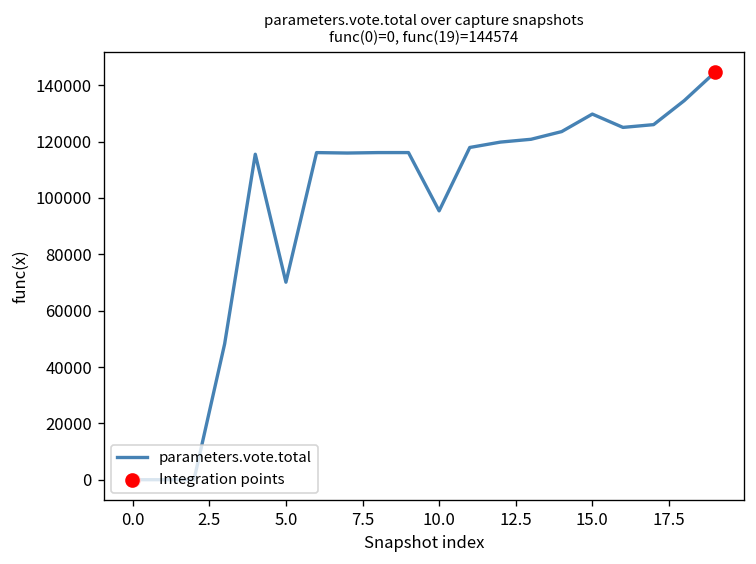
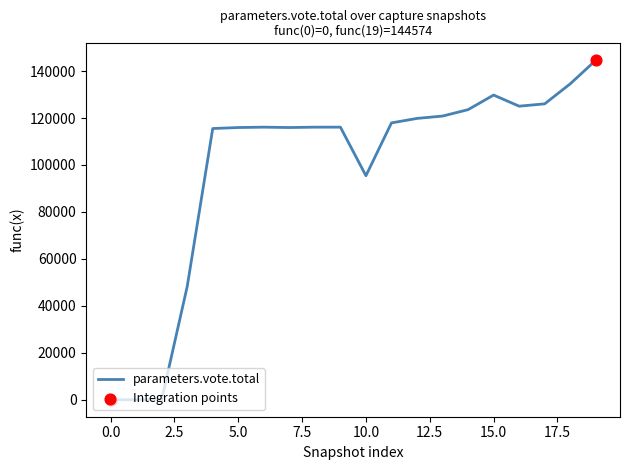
parameters.vote.total, 5.0: 70000 -> 116000
